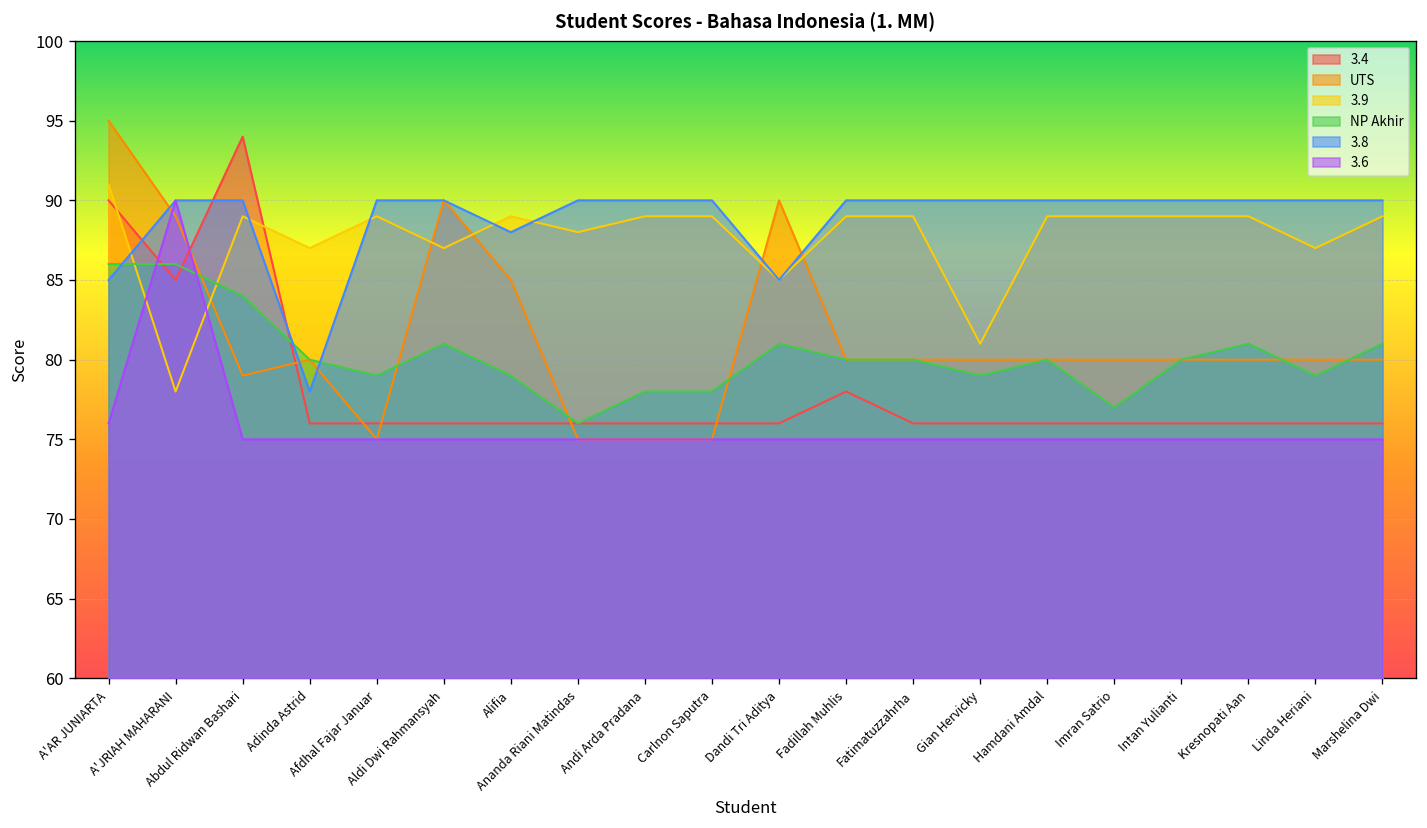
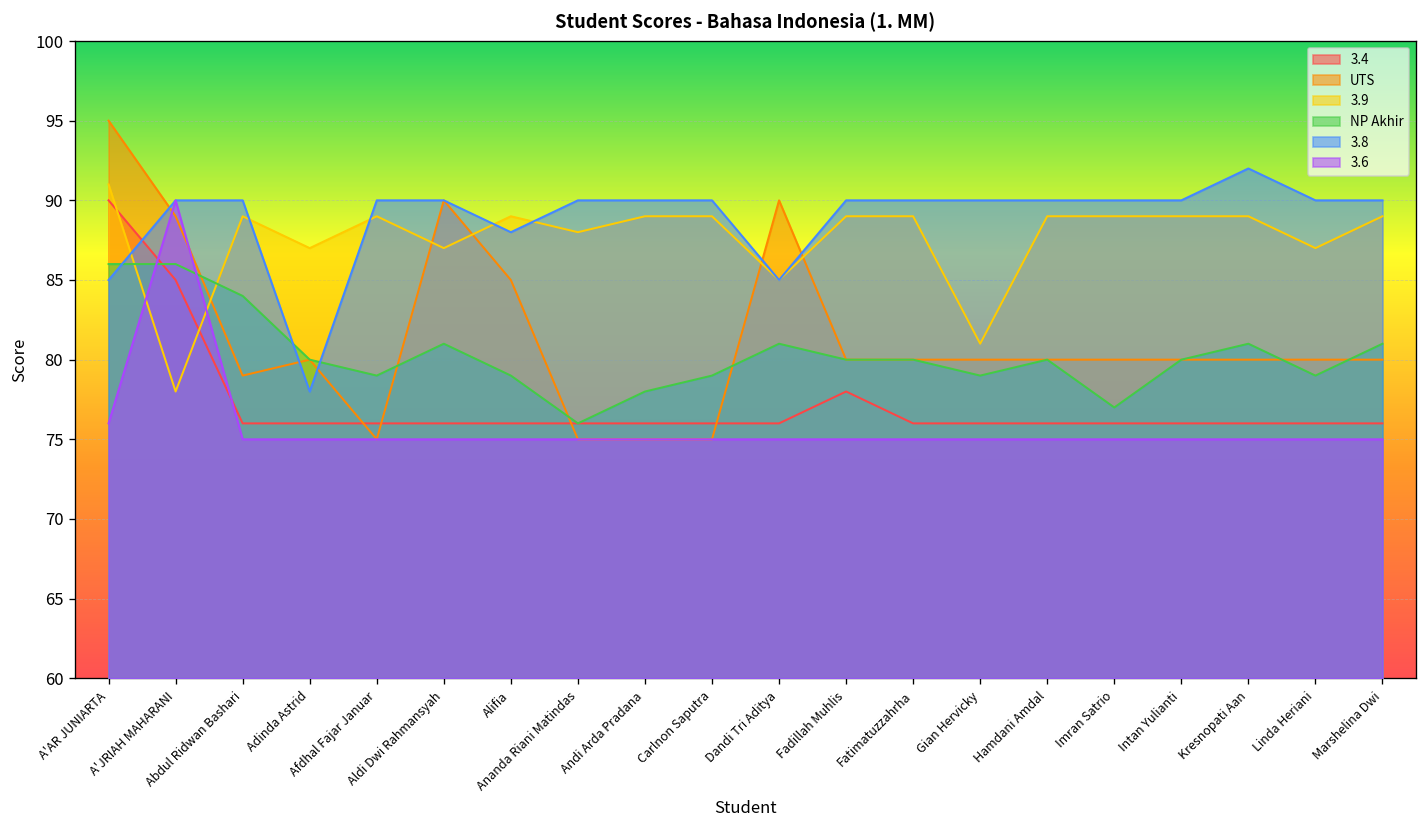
3.4, Abdul Ridwan Bashari: 94 -> 76
NP Akhir, Carlnon Saputra: 78 -> 79
3.8, Kresnopati Aan: 90 -> 92
